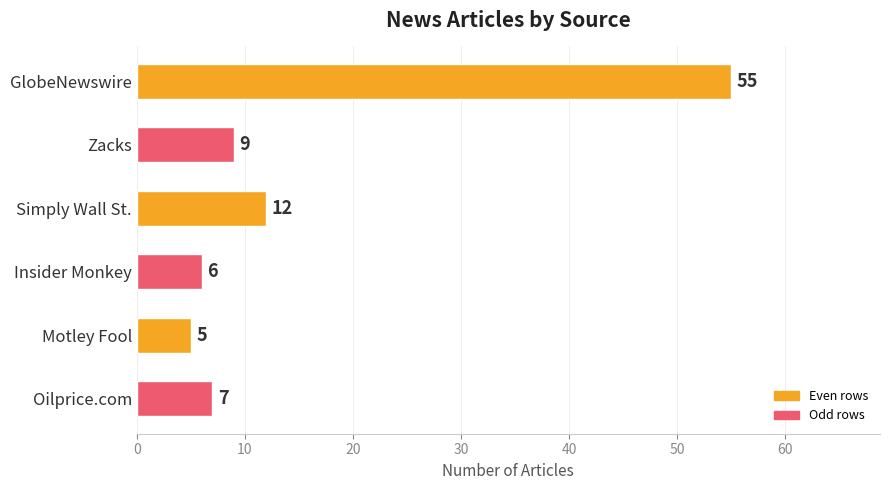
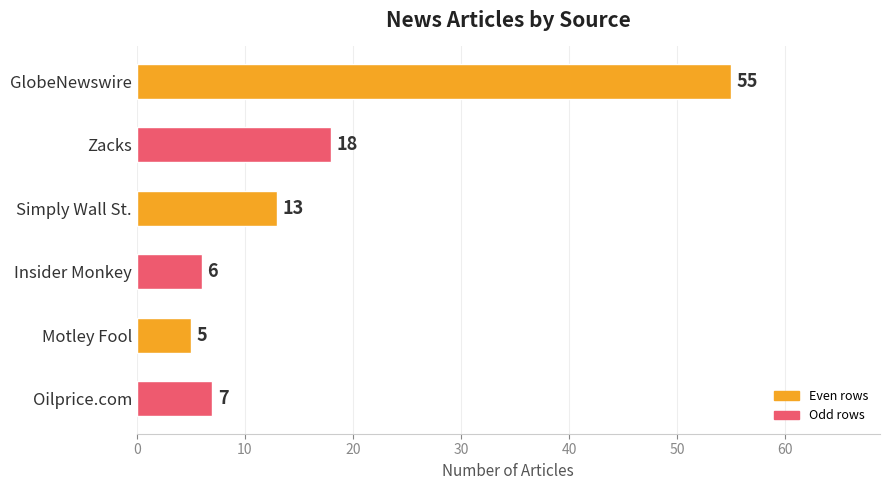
Zacks: 9 -> 18
Simply Wall St.: 12 -> 13
